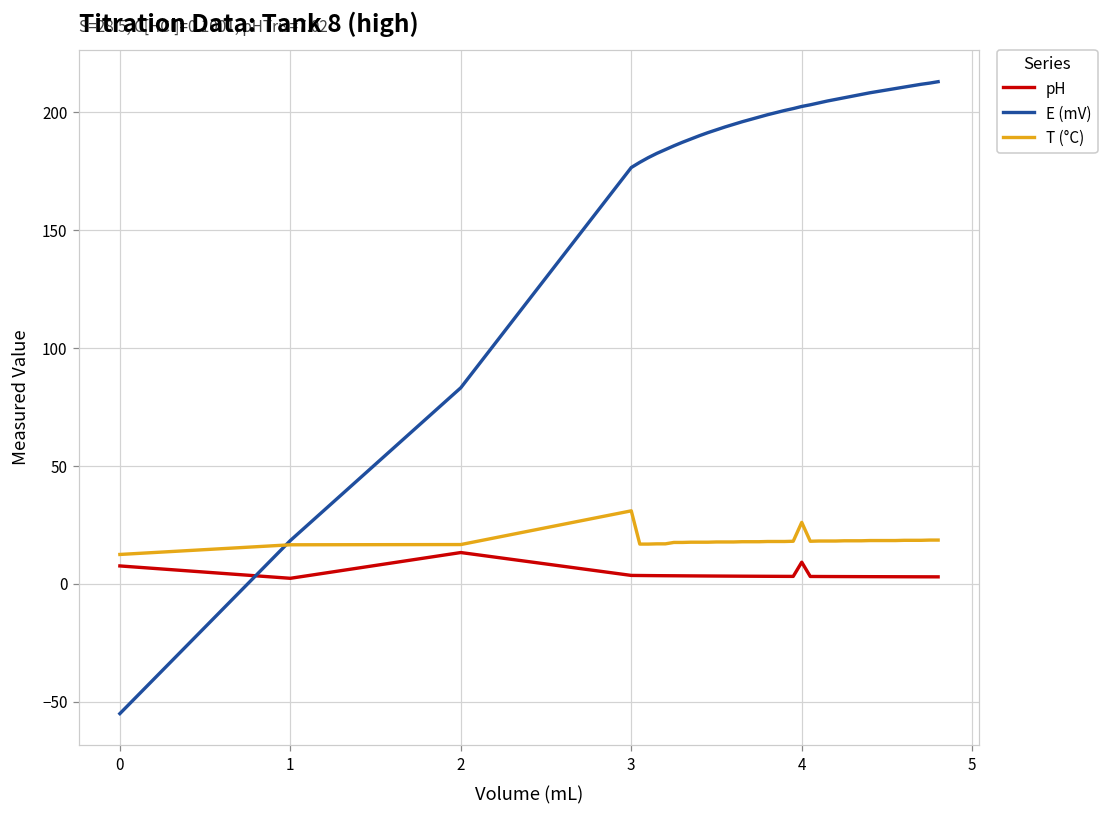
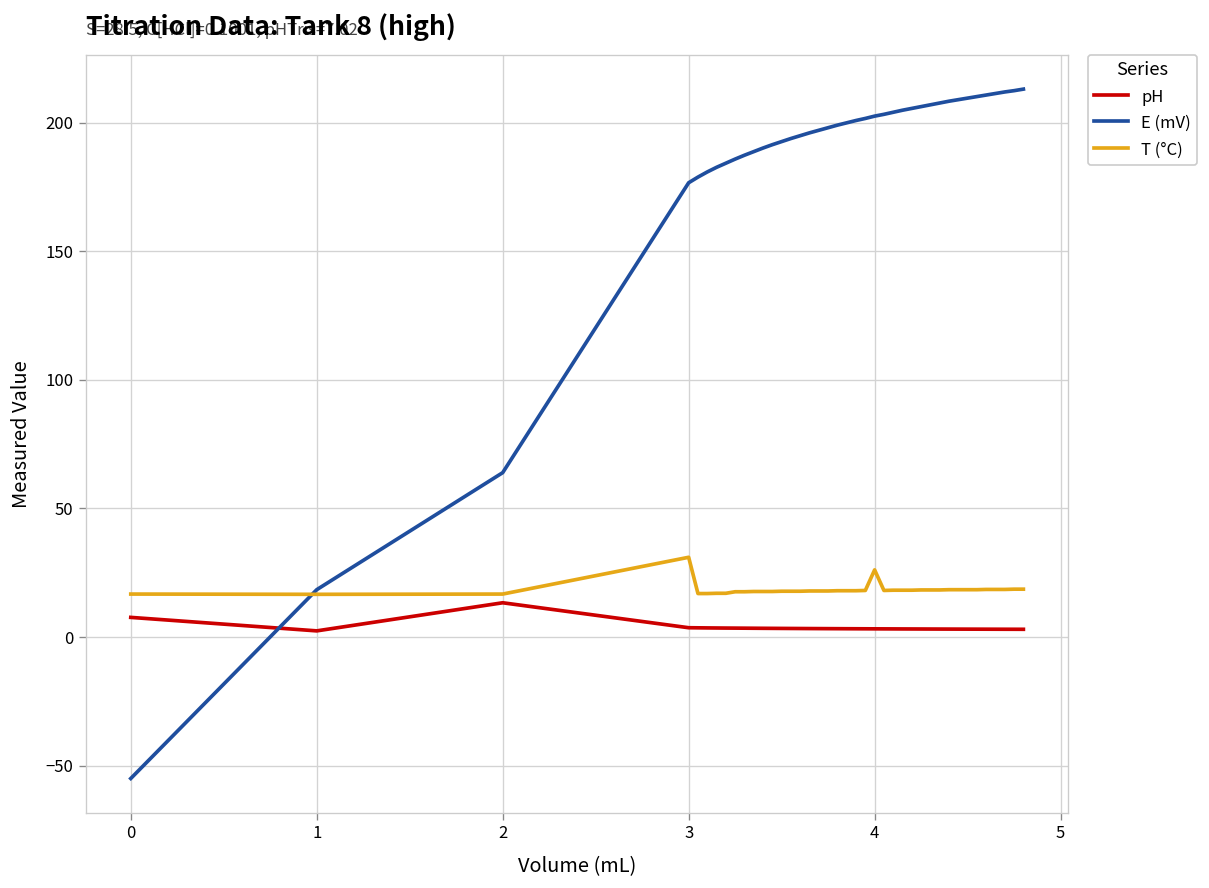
T (°C), 0: 13 -> 17
E (mV), 2: 83 -> 64
pH, 4: 9 -> 3
